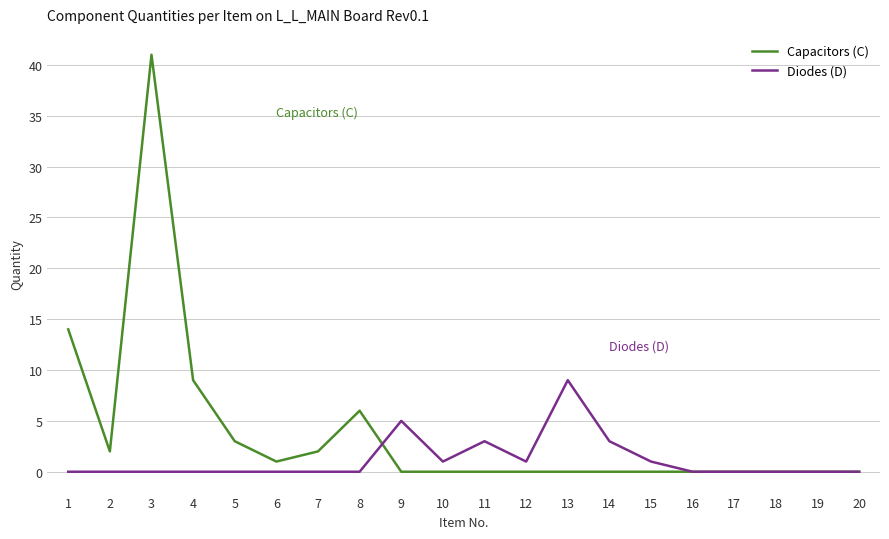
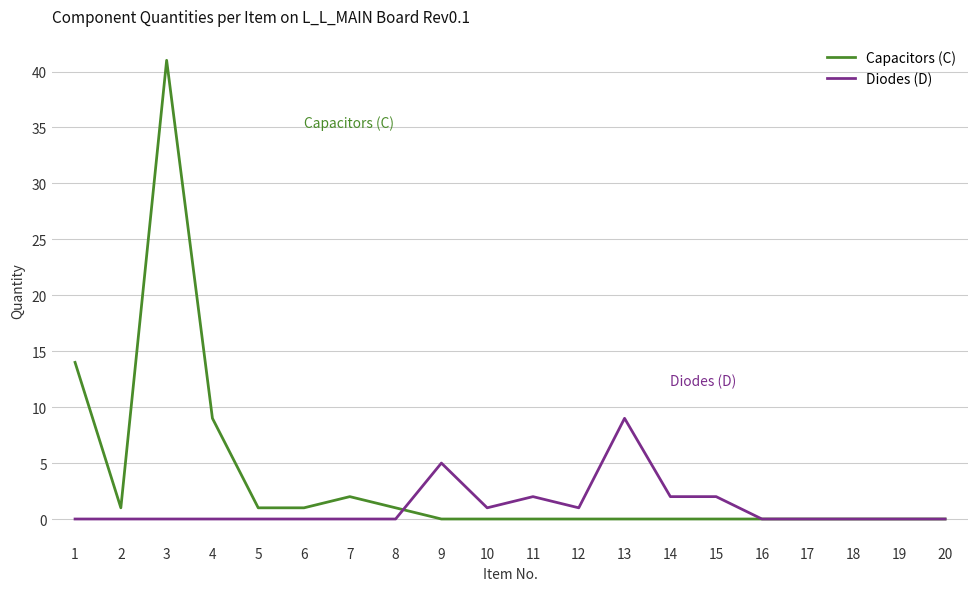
Capacitors (C), 2: 2 -> 1
Capacitors (C), 5: 3 -> 1
Capacitors (C), 8: 6 -> 1
Diodes (D), 11: 3 -> 2
Diodes (D), 14: 3 -> 2
Diodes (D), 15: 1 -> 2
